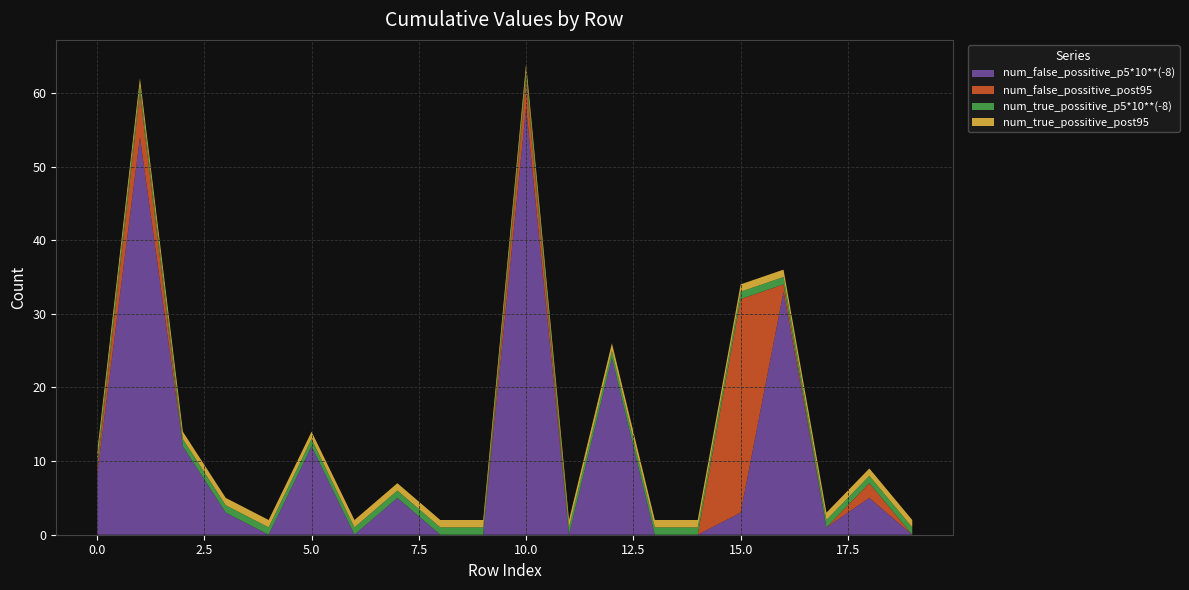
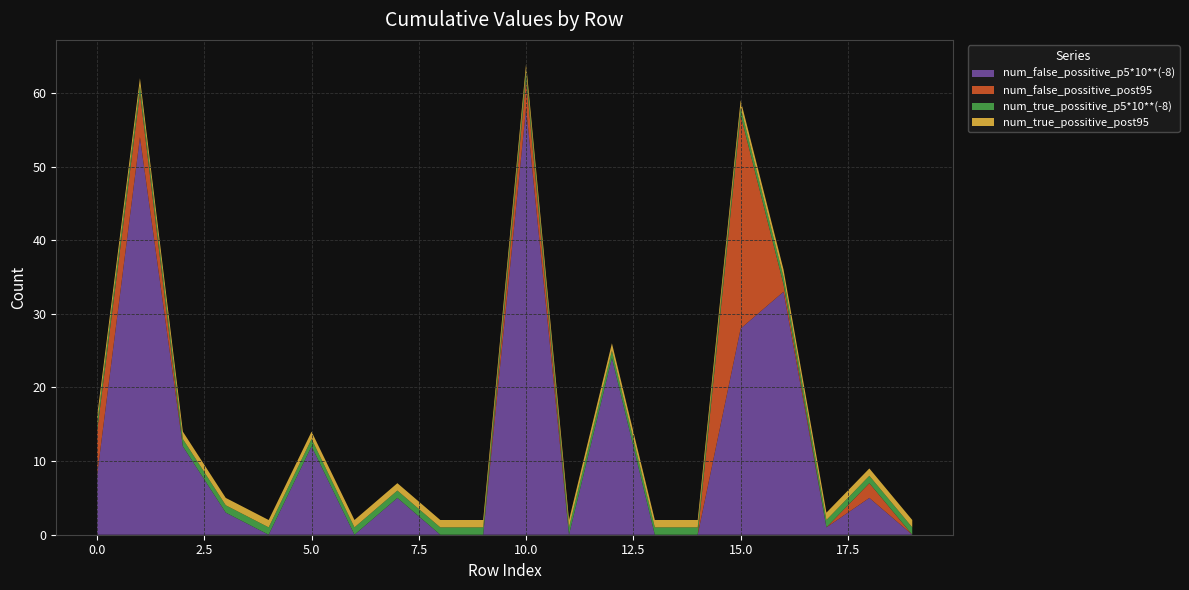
num_false_possitive_post95, 0.0: 1 -> 6
num_false_possitive_p5*10**(-8), 15.0: 3 -> 28
